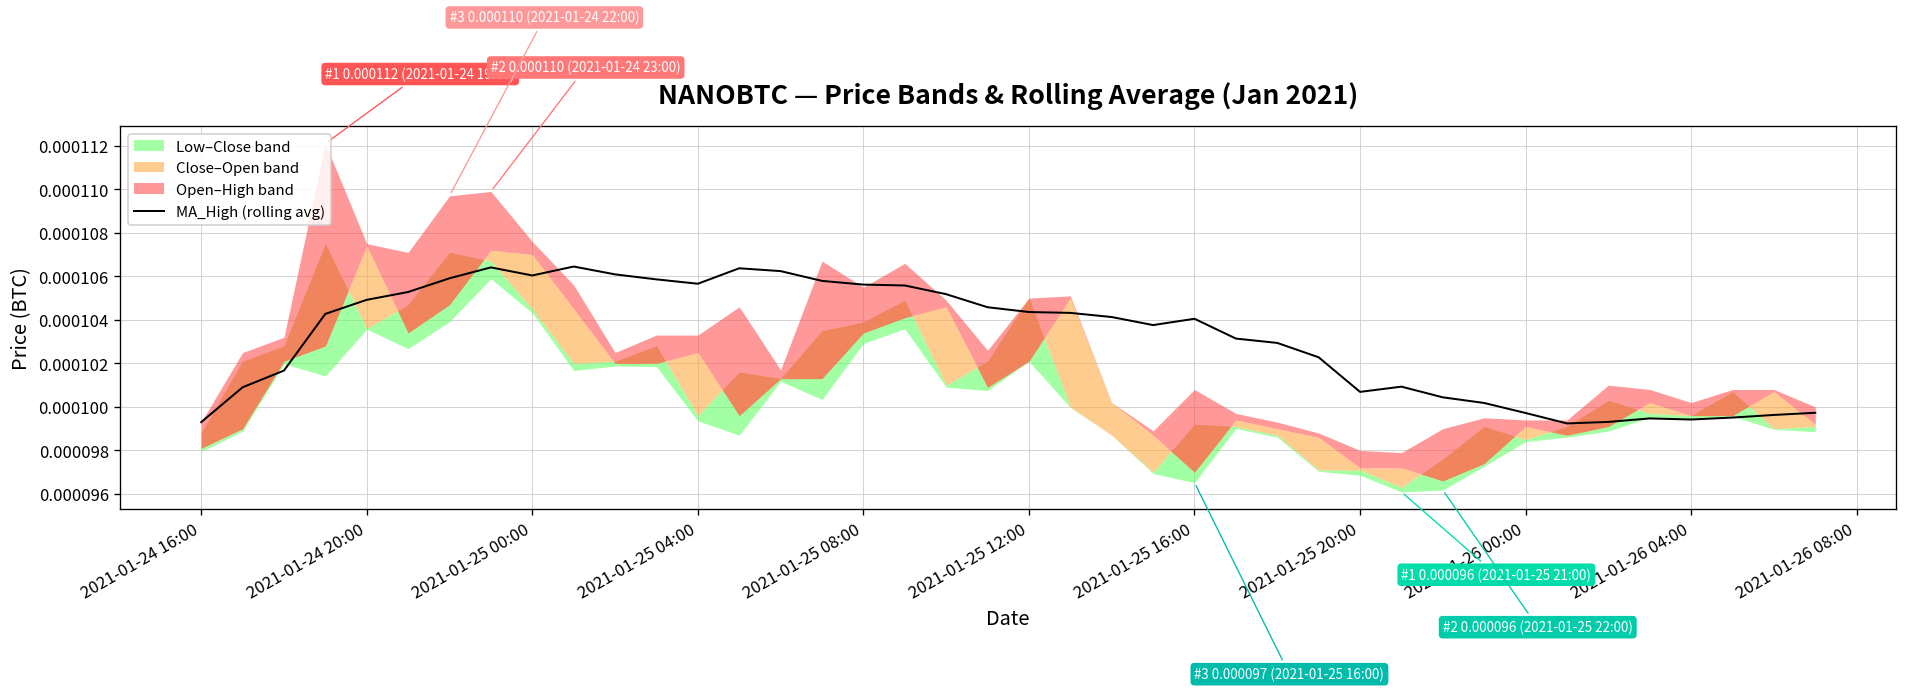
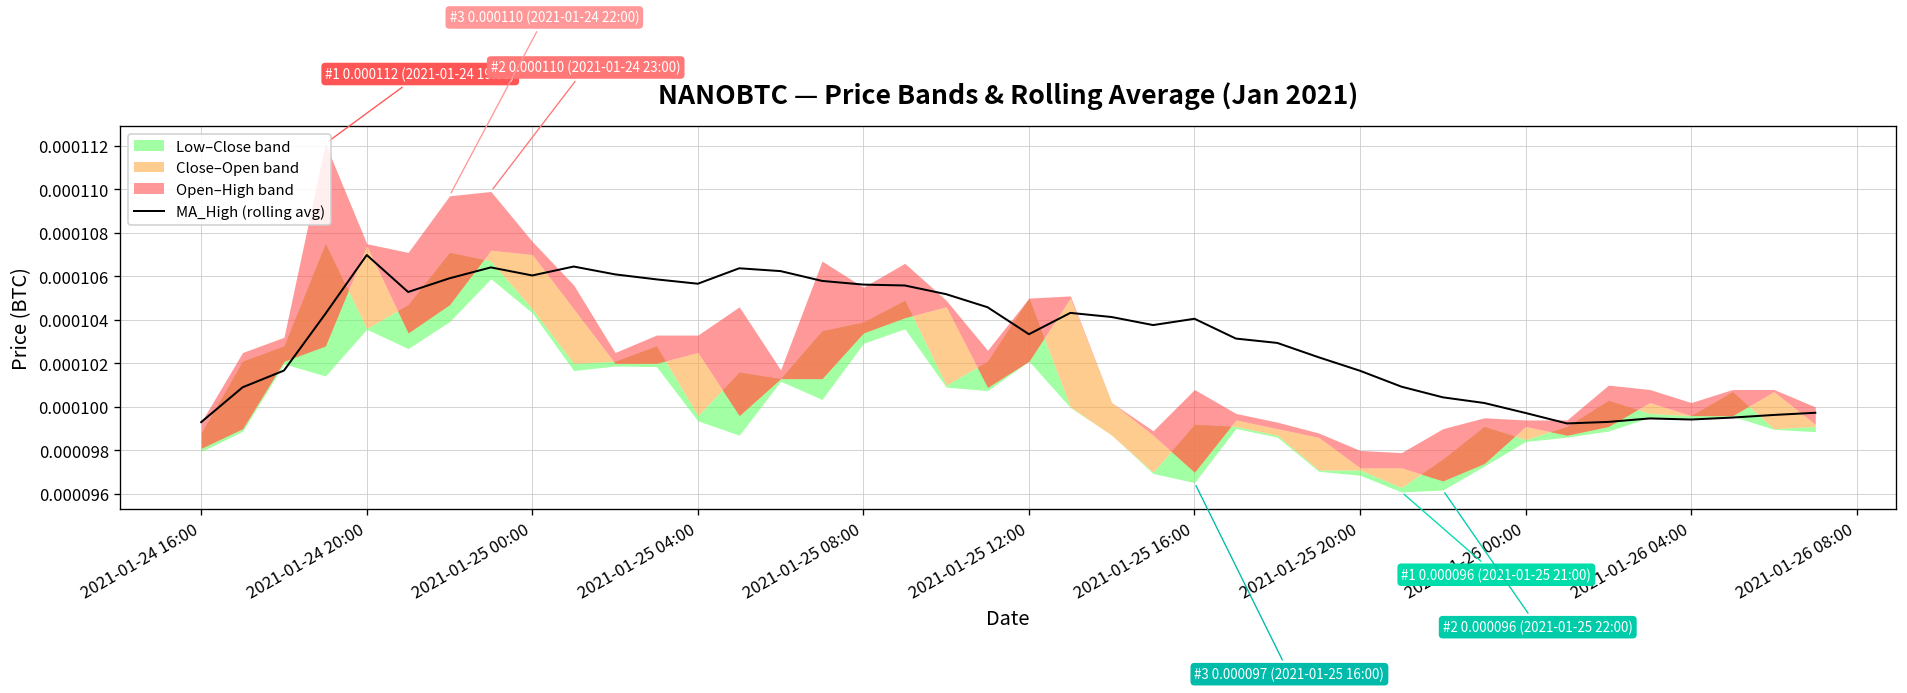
MA_High (rolling avg), 2021-01-24 20:00: 0.0001049 -> 0.0001070
MA_High (rolling avg), 2021-01-25 12:00: 0.0001044 -> 0.0001033
MA_High (rolling avg), 2021-01-25 20:00: 0.0001007 -> 0.0001017
